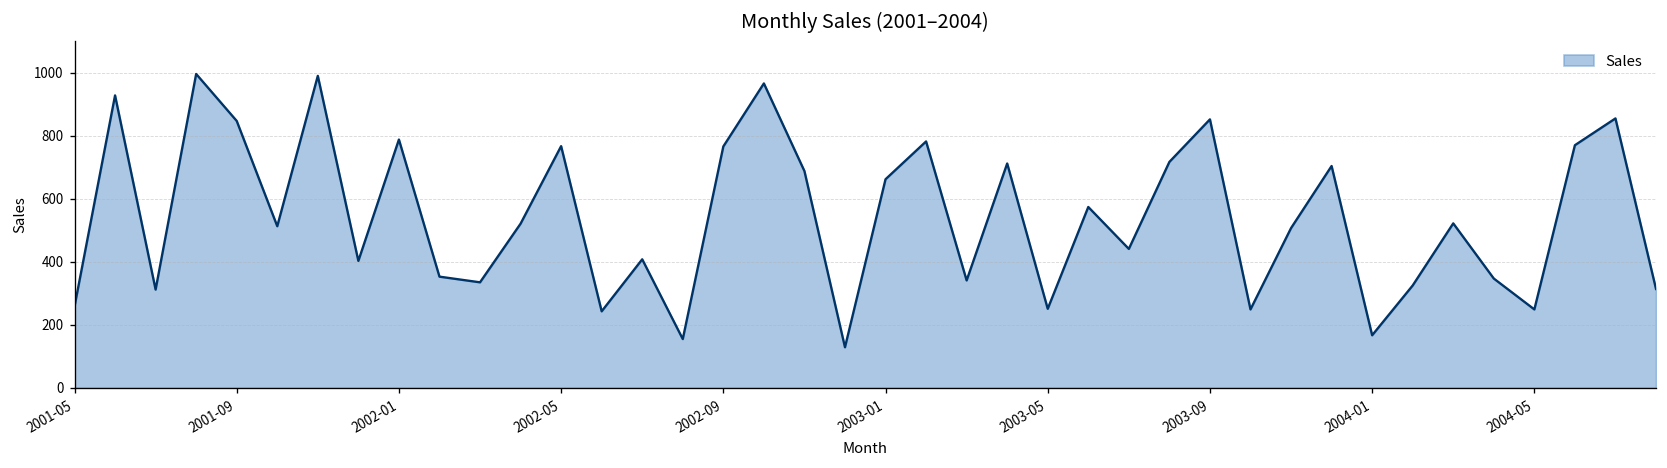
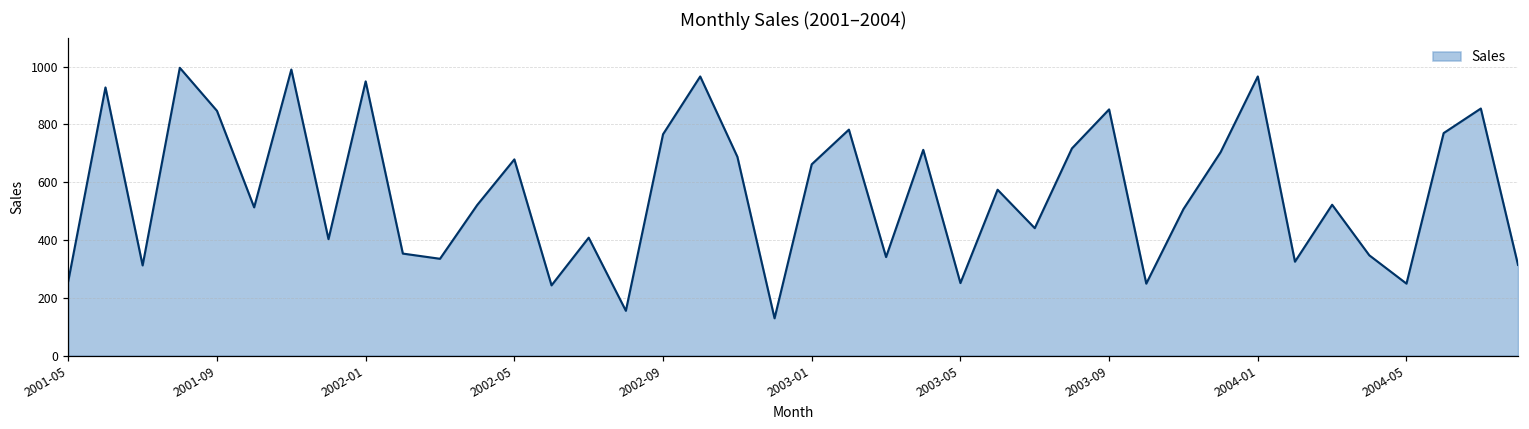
2002-01: 790 -> 950
2002-05: 770 -> 680
2004-01: 170 -> 970
